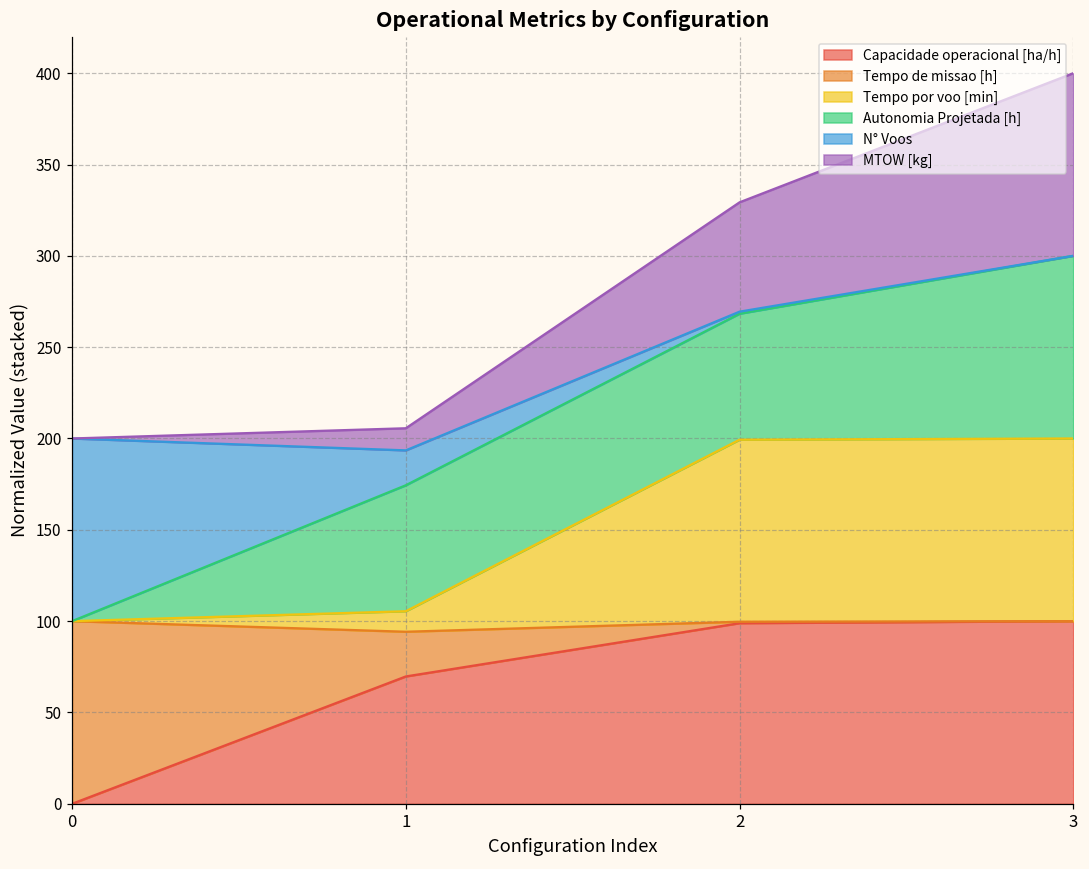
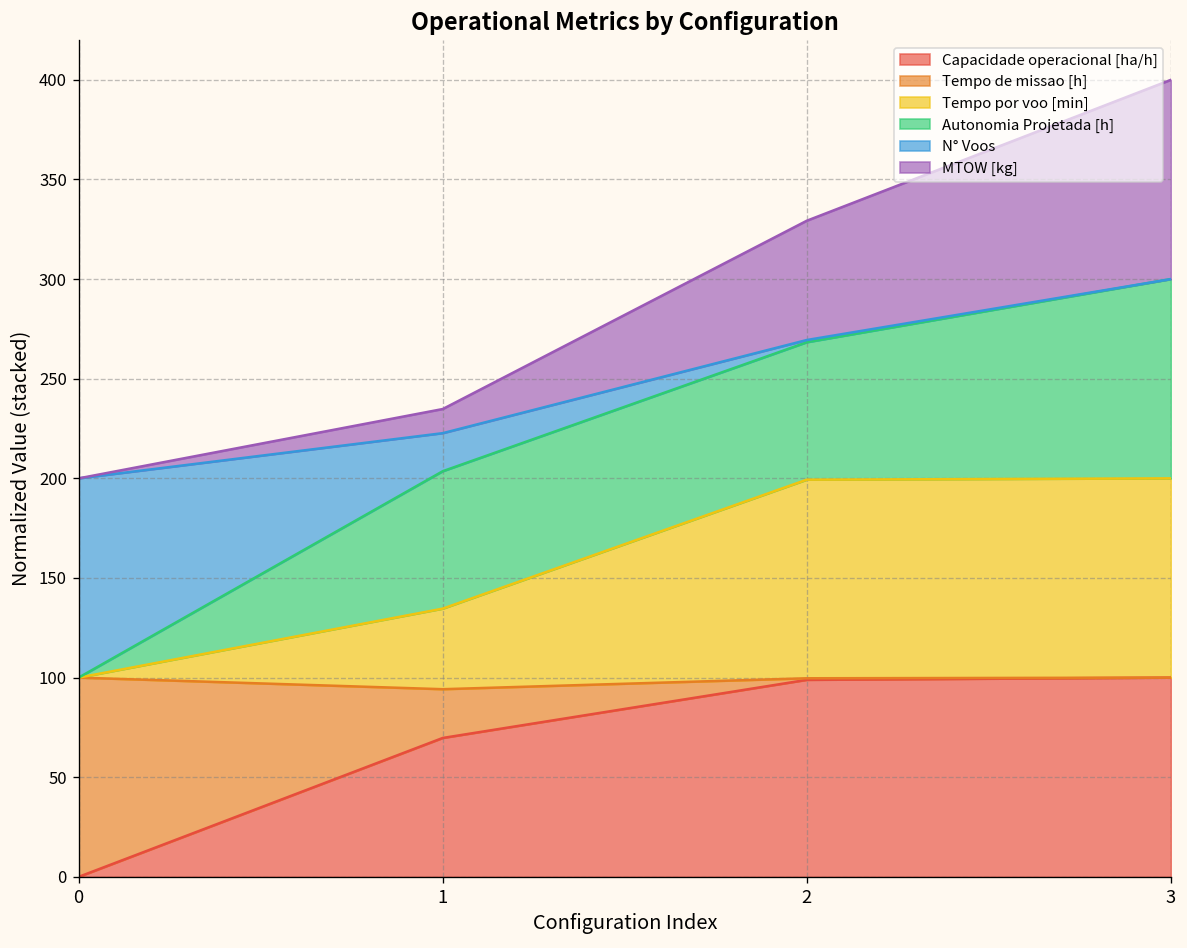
Tempo por voo [min], 1: 11 -> 40
